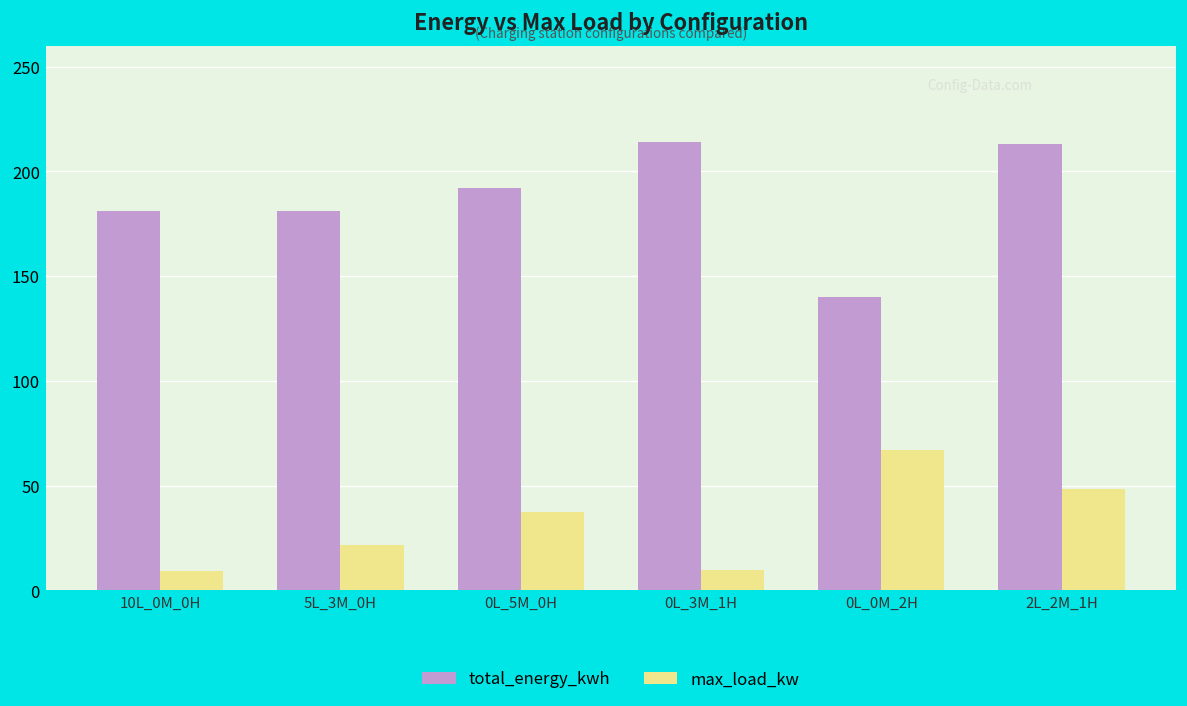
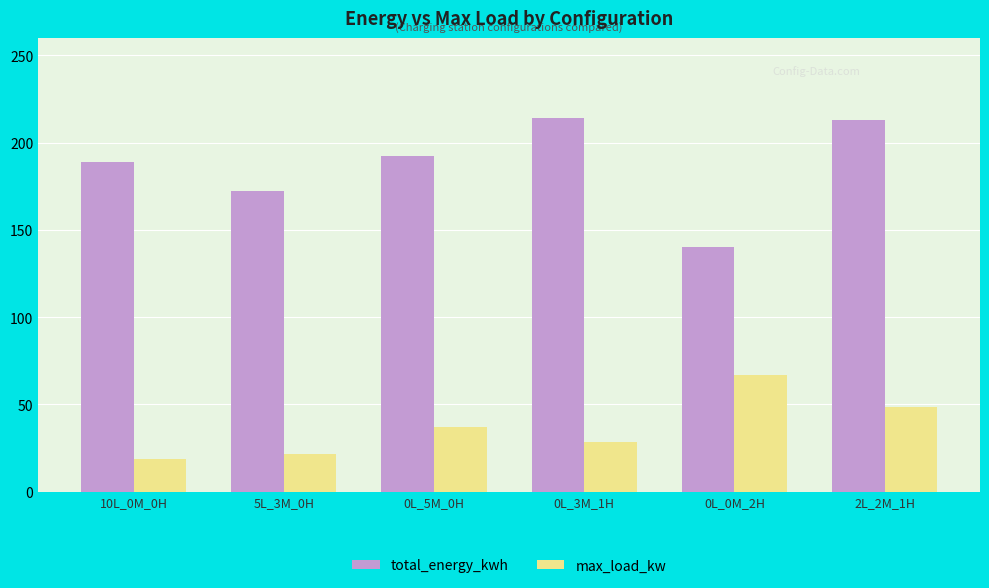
total_energy_kwh, 10L_0M_0H: 181 -> 189
max_load_kw, 10L_0M_0H: 9 -> 19
total_energy_kwh, 5L_3M_0H: 181 -> 172
max_load_kw, 0L_3M_1H: 10 -> 28
